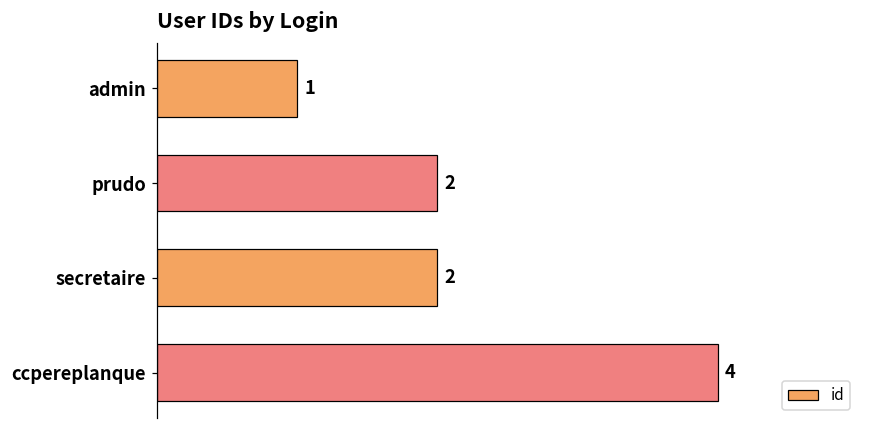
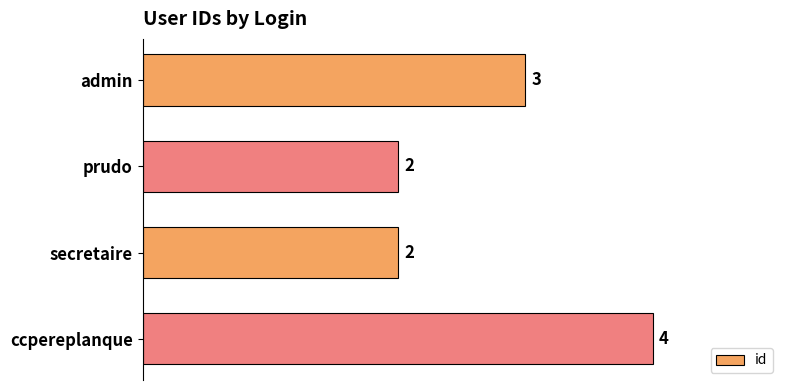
admin: 1 -> 3
